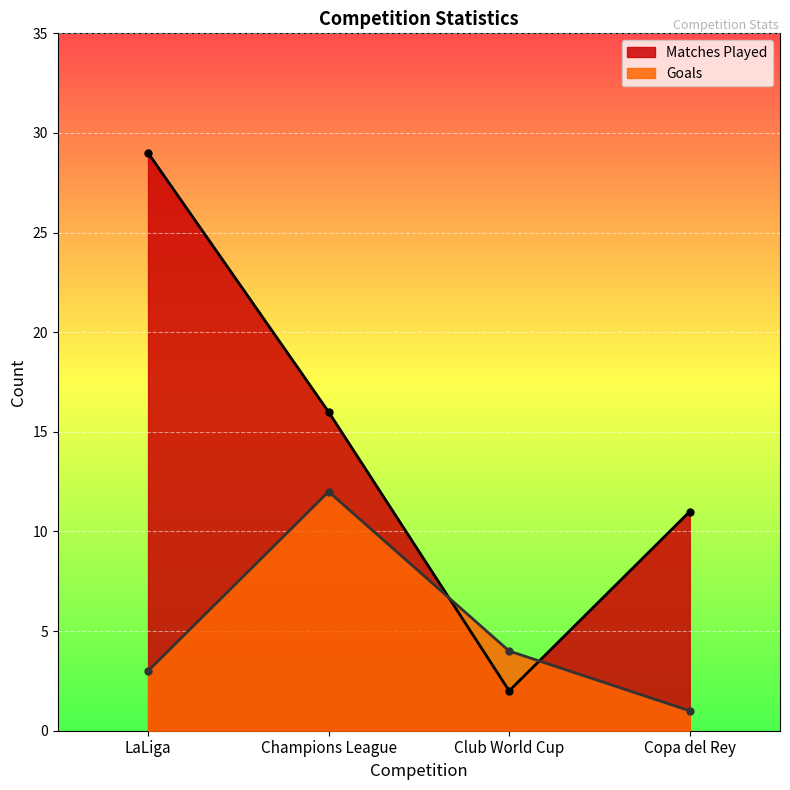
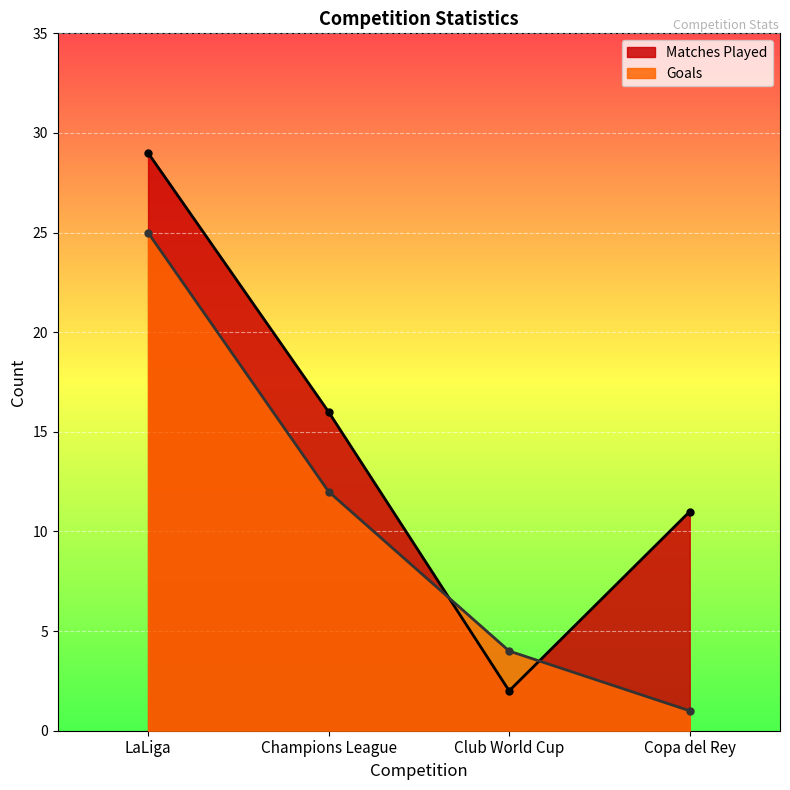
Goals, LaLiga: 3 -> 25
